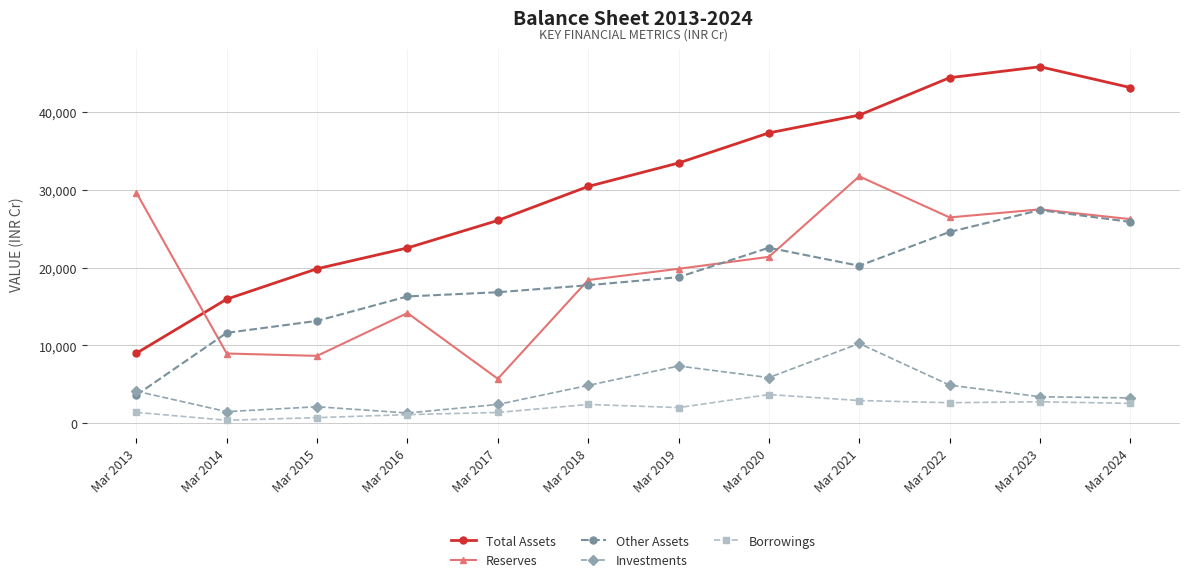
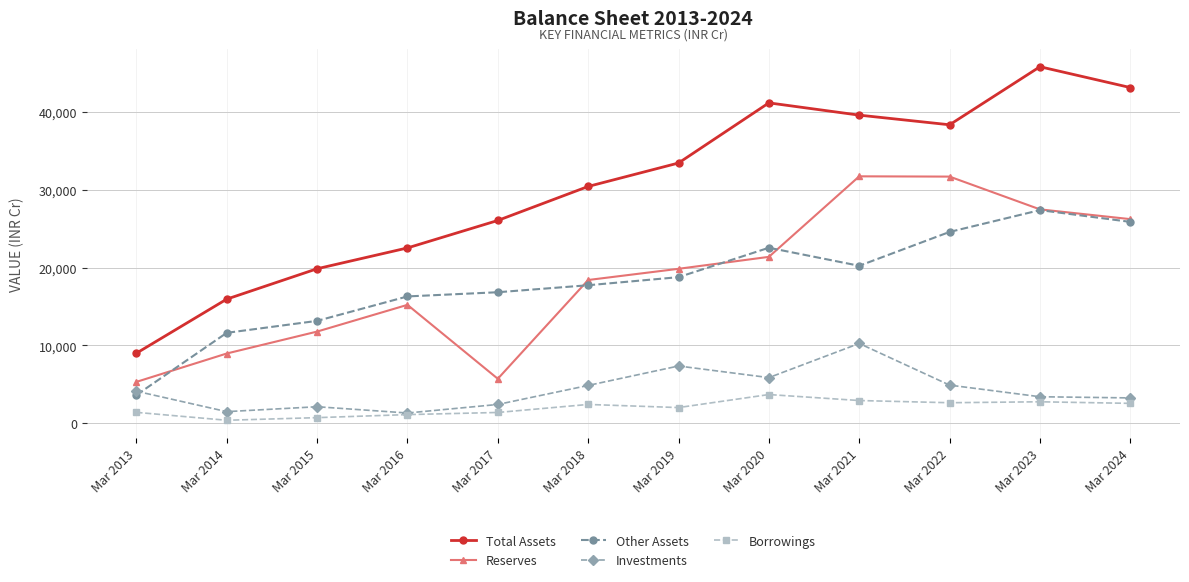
Reserves, Mar 2013: 30,000 -> 5,000
Reserves, Mar 2015: 9,000 -> 12,000
Reserves, Mar 2016: 14,000 -> 15,000
Total Assets, Mar 2020: 37,000 -> 41,000
Total Assets, Mar 2022: 44,000 -> 38,000
Reserves, Mar 2022: 26,000 -> 32,000
